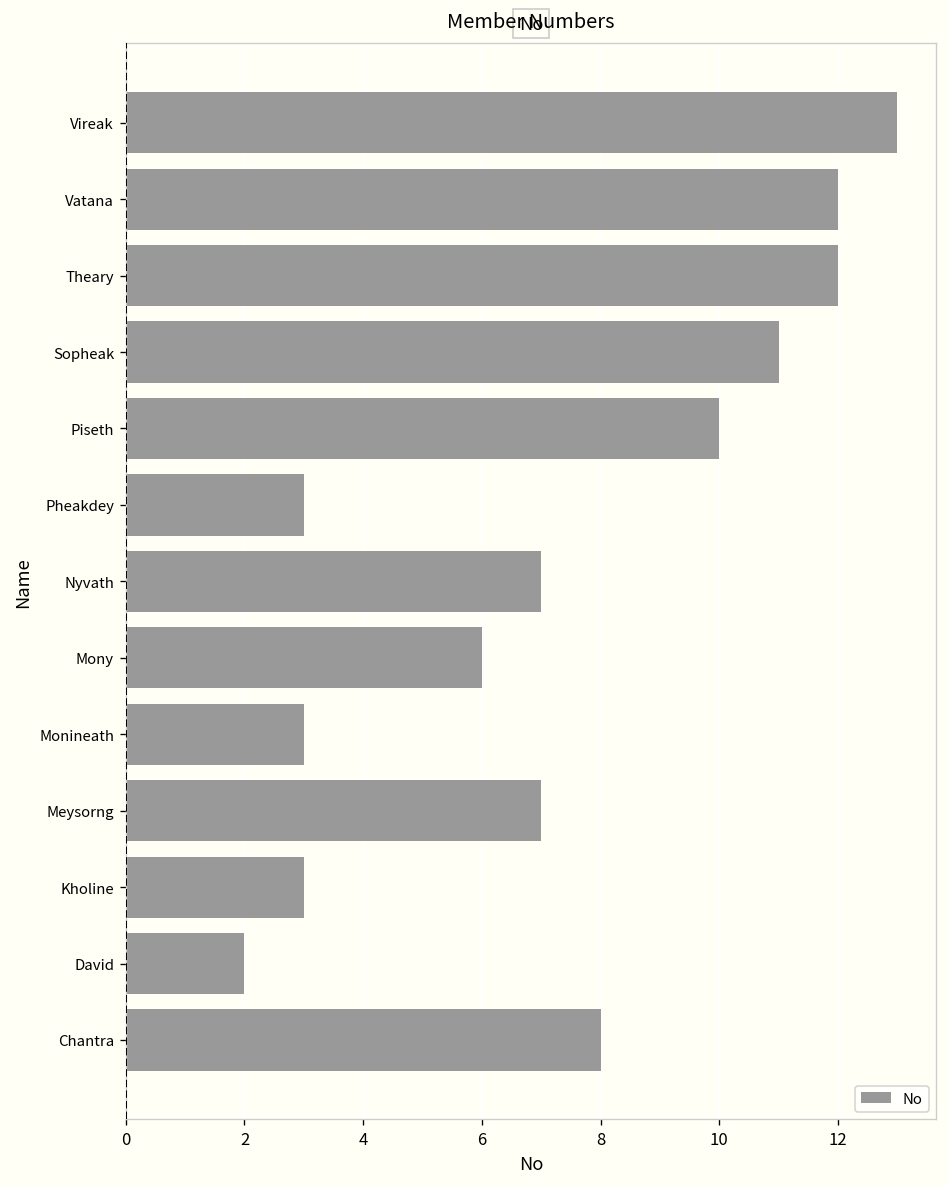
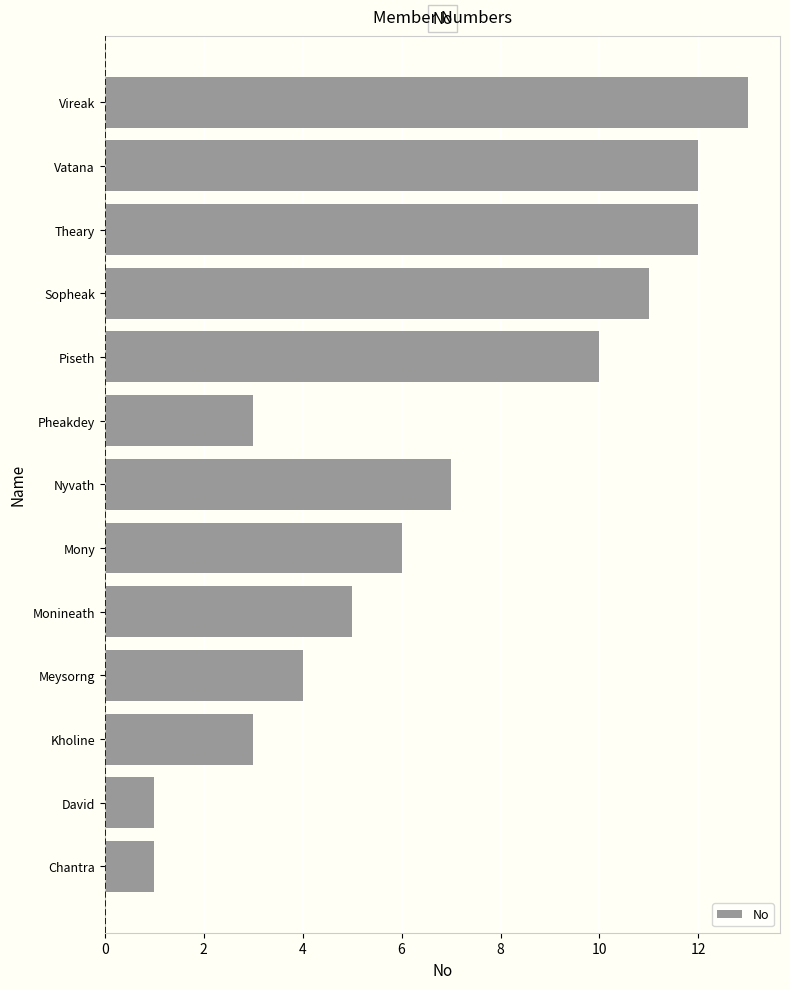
Monineath: 3 -> 5
Meysorng: 7 -> 4
David: 2 -> 1
Chantra: 8 -> 1
